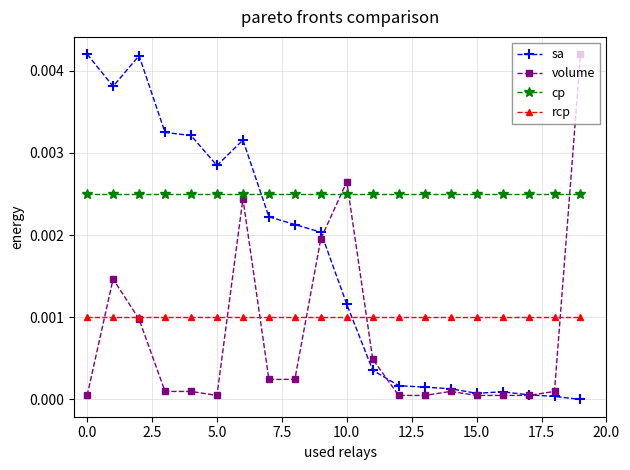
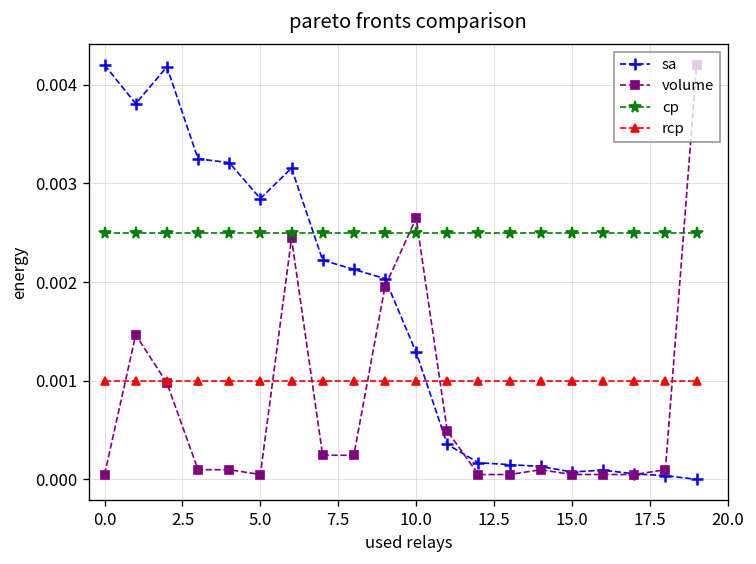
sa, 10.0: 0.0012 -> 0.0013
